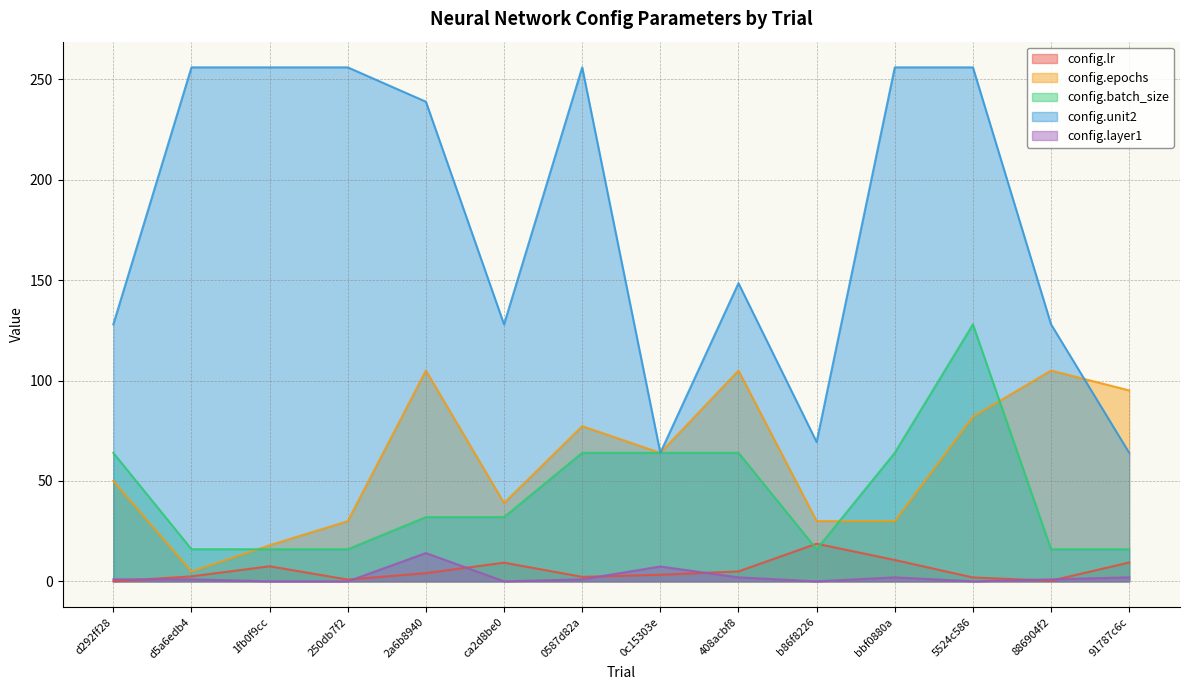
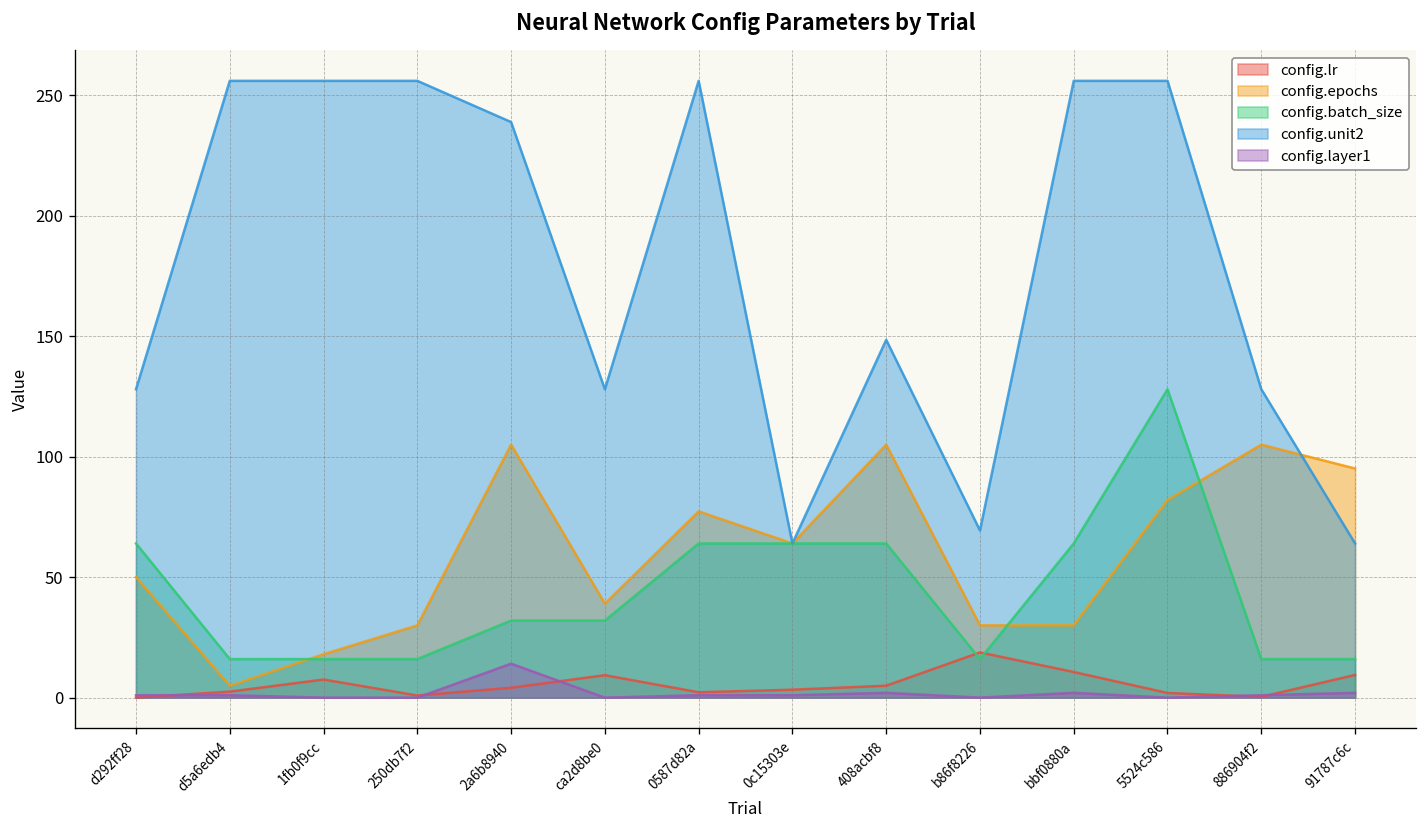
config.layer1, 0c15303e: 7 -> 1
